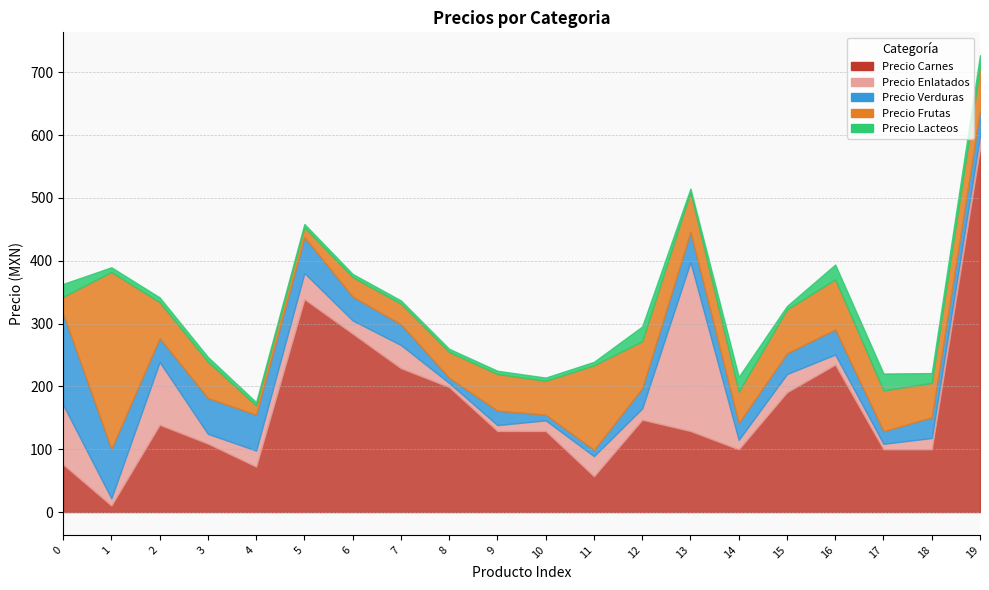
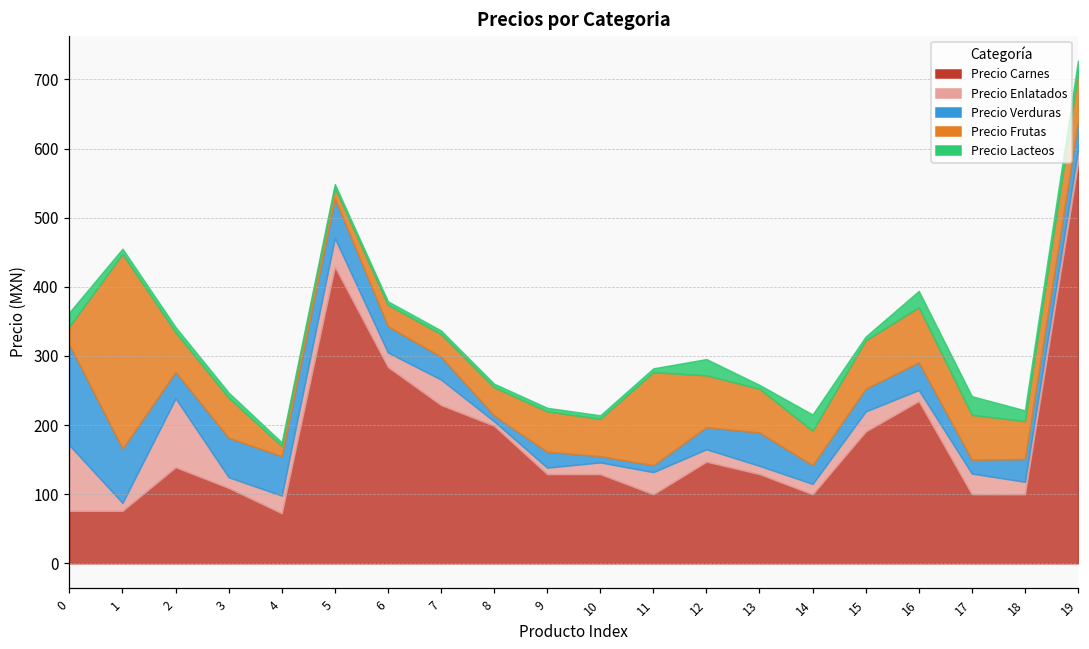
Precio Carnes, 1: 10 -> 80
Precio Carnes, 5: 340 -> 430
Precio Carnes, 11: 60 -> 100
Precio Enlatados, 13: 270 -> 10
Precio Enlatados, 17: 10 -> 30
